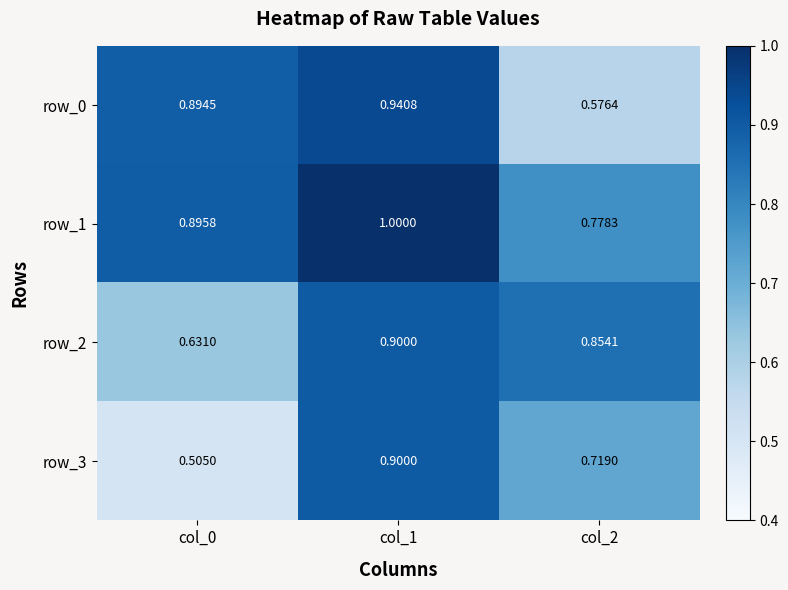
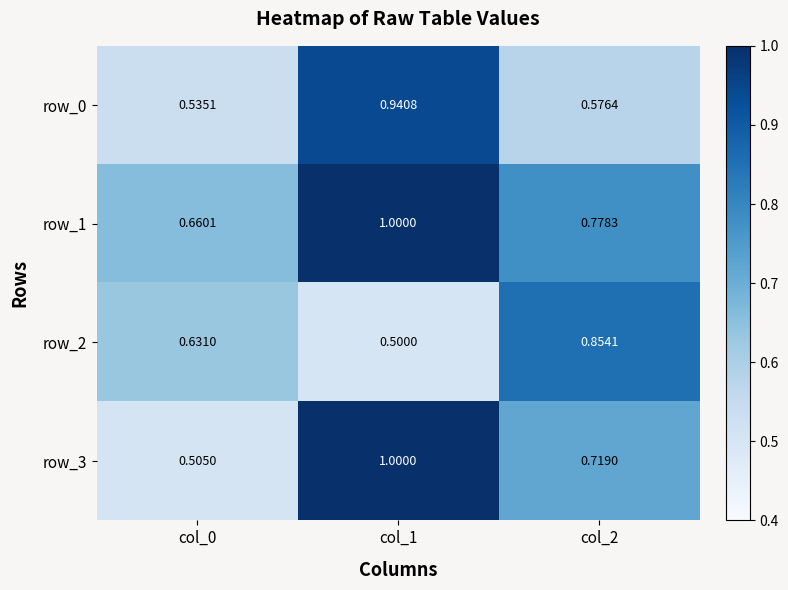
row_0, col_0: 0.8945 -> 0.5351
row_1, col_0: 0.8958 -> 0.6601
row_2, col_1: 0.9000 -> 0.5000
row_3, col_1: 0.9000 -> 1.0000
